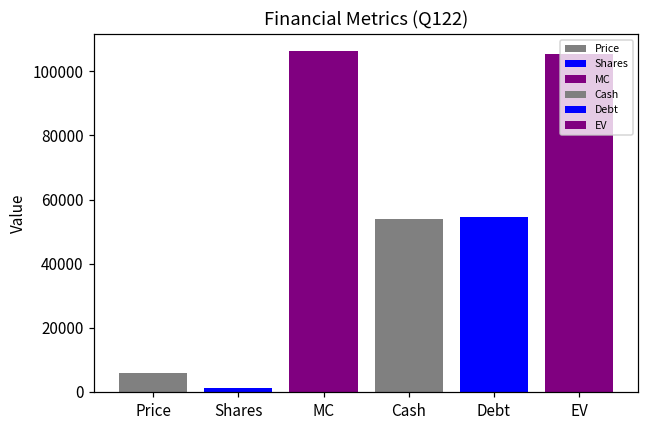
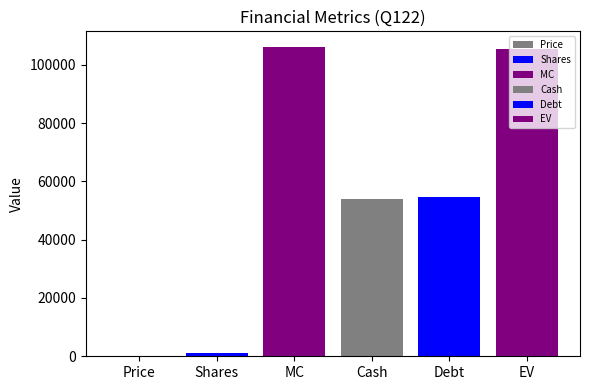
Price: 6000 -> 0
